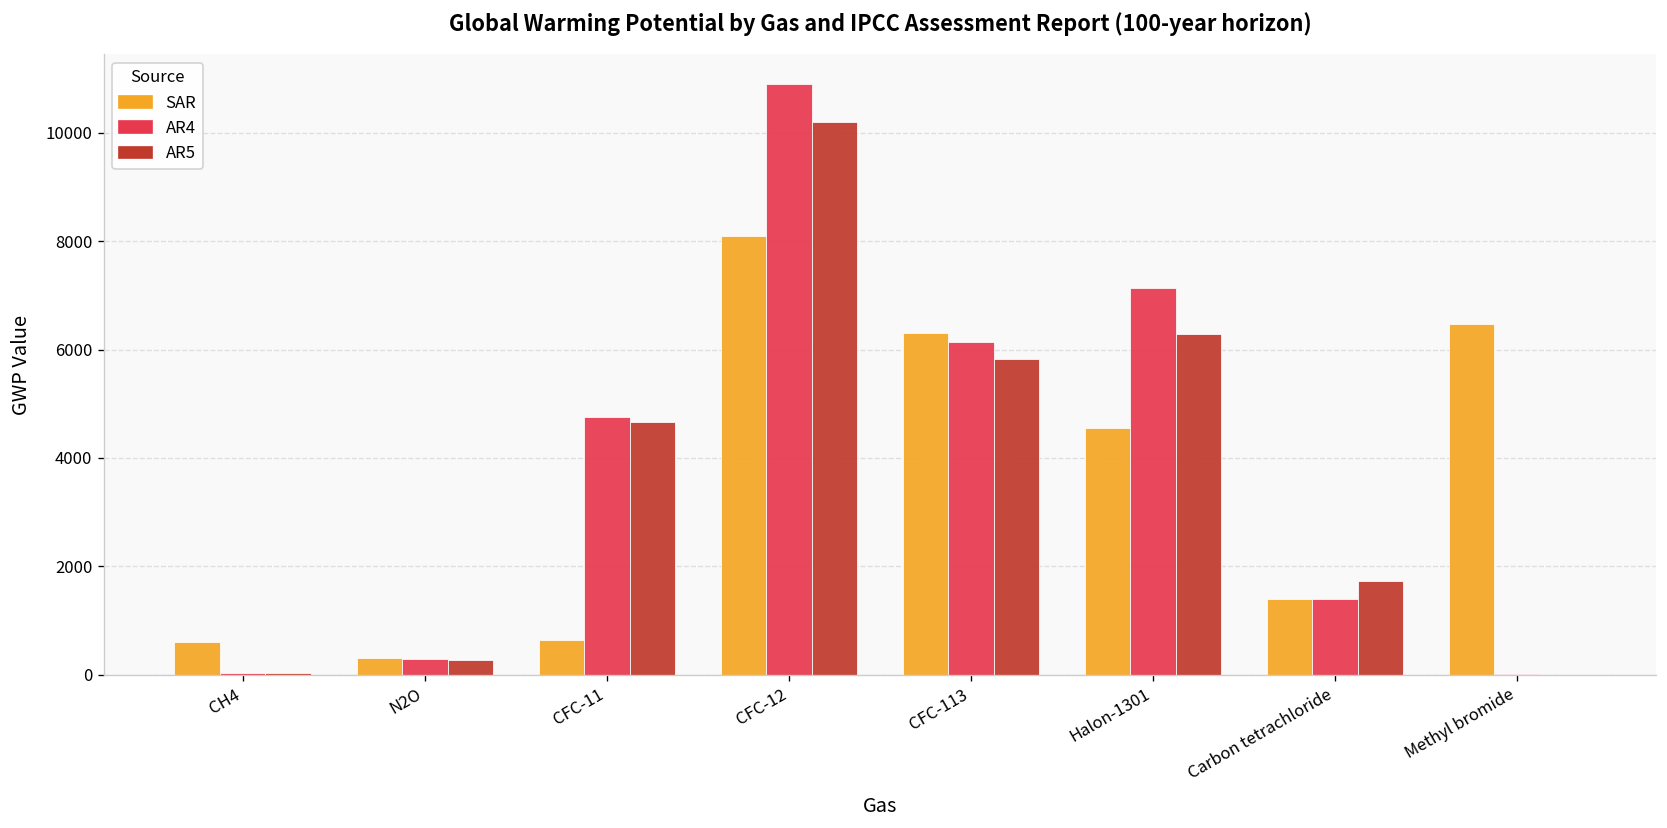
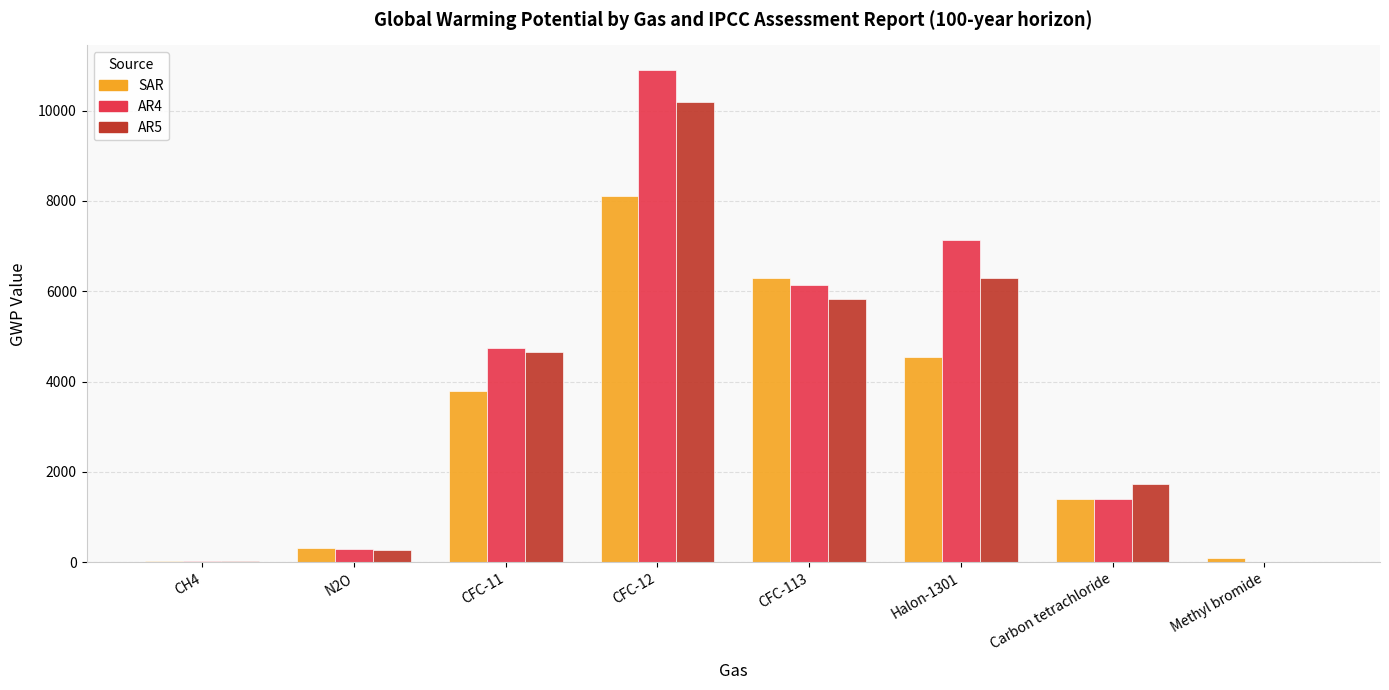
SAR, CH4: 600 -> 0
SAR, CFC-11: 600 -> 3800
SAR, Methyl bromide: 6500 -> 100
